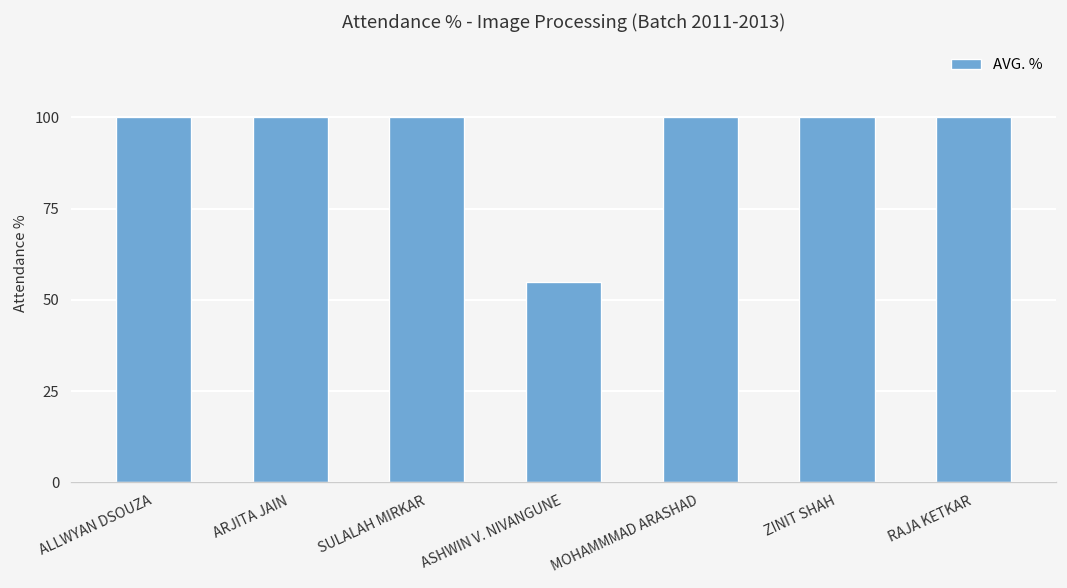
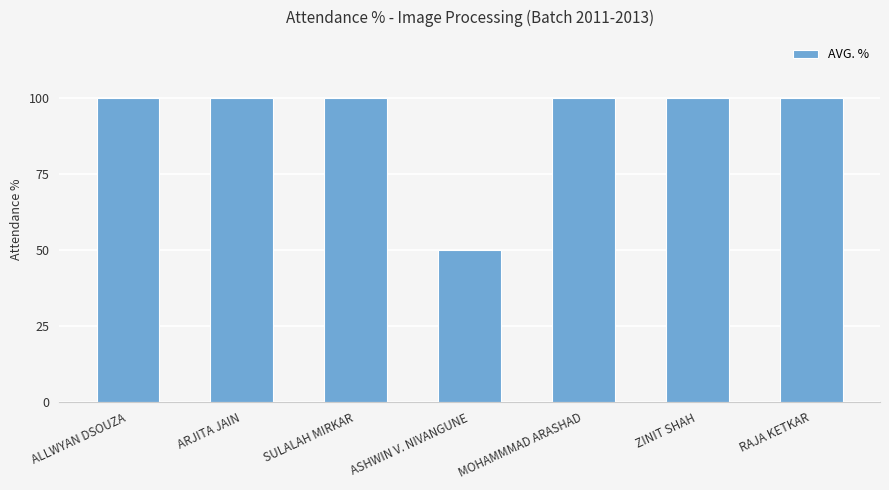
ASHWIN V. NIVANGUNE: 55 -> 50
